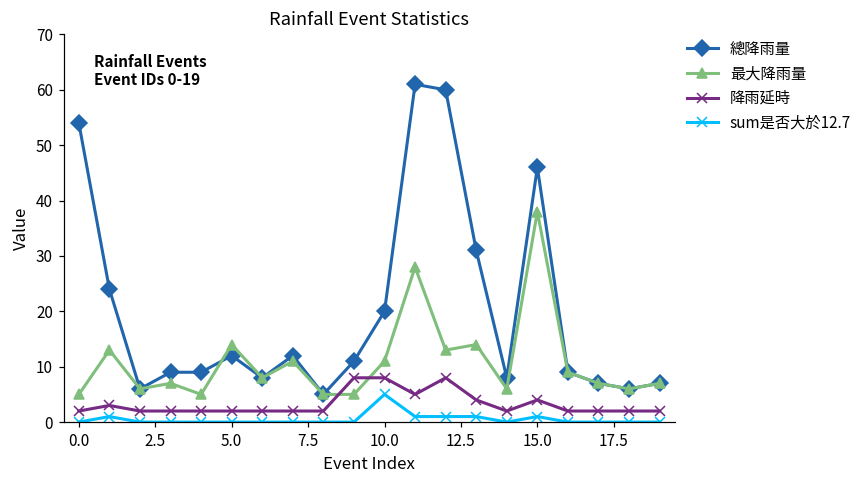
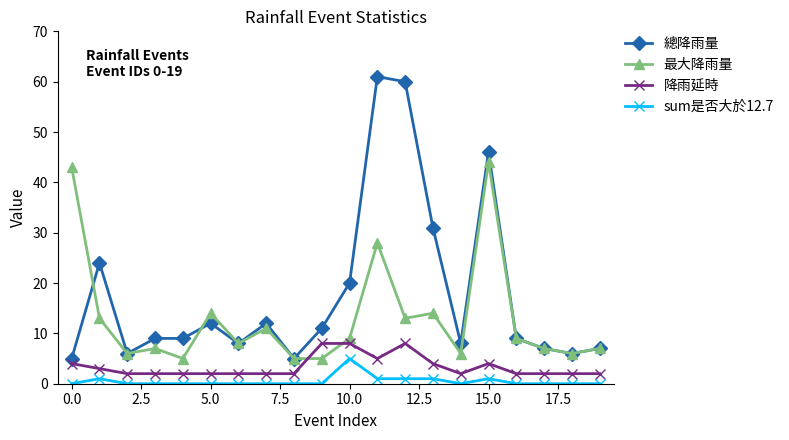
總降雨量, 0.0: 54 -> 5
最大降雨量, 0.0: 5 -> 43
降雨延時, 0.0: 2 -> 4
最大降雨量, 10.0: 11 -> 9
最大降雨量, 15.0: 38 -> 44
